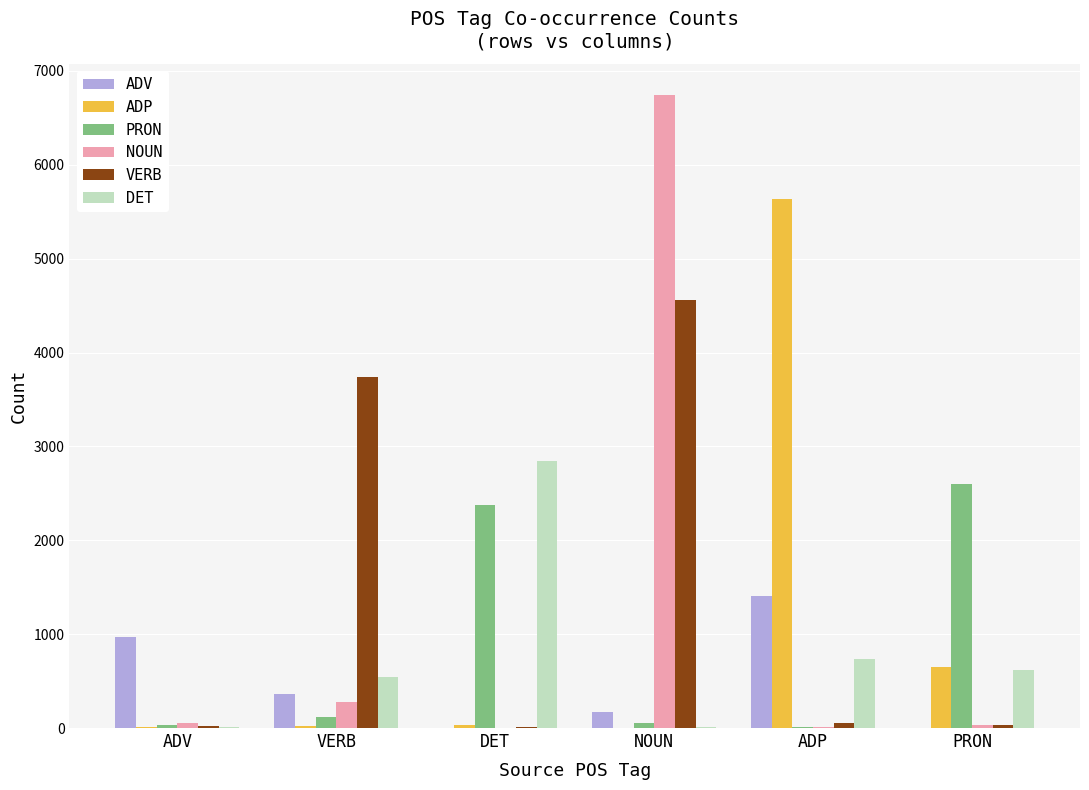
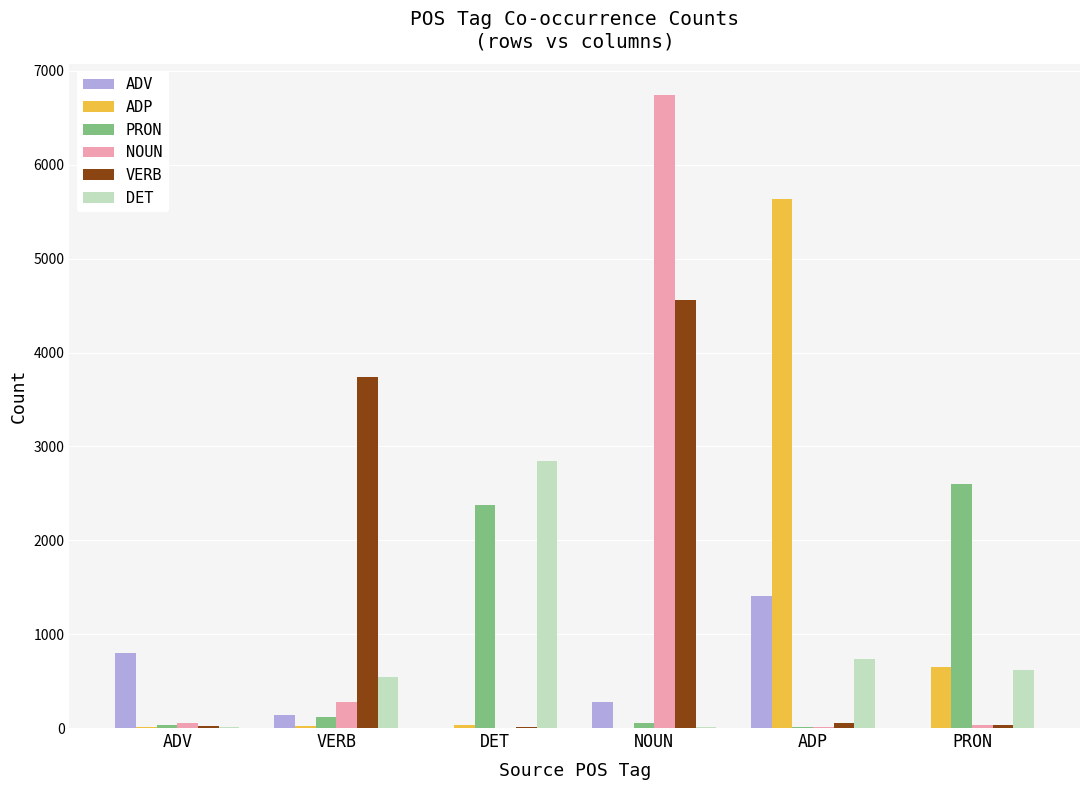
ADV, ADV: 1000 -> 800
ADV, VERB: 400 -> 100
ADV, NOUN: 200 -> 300
